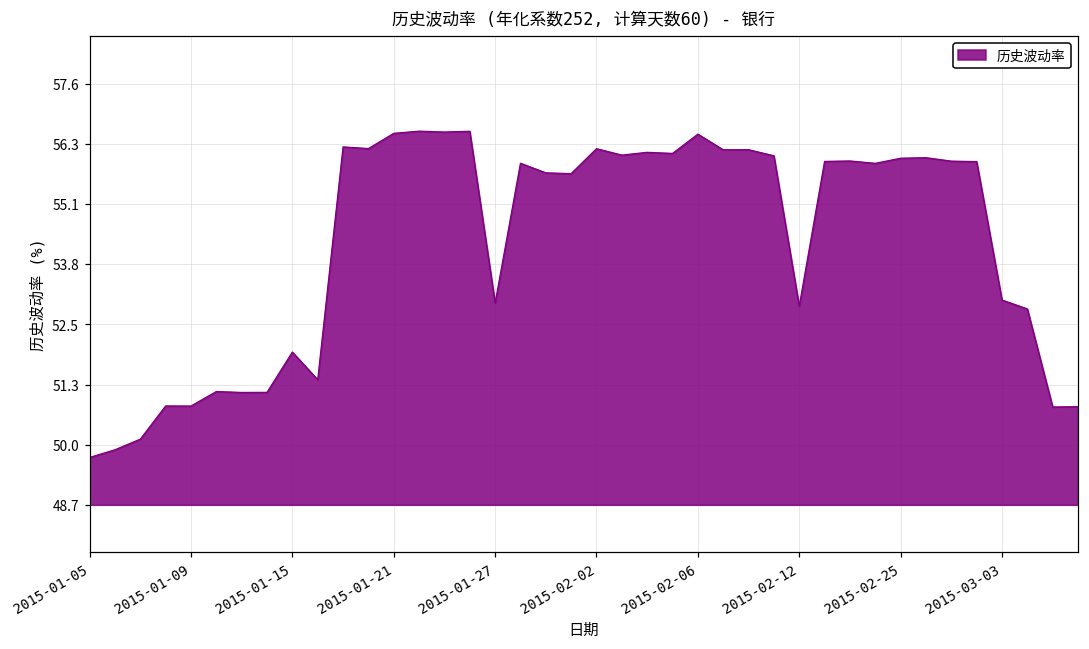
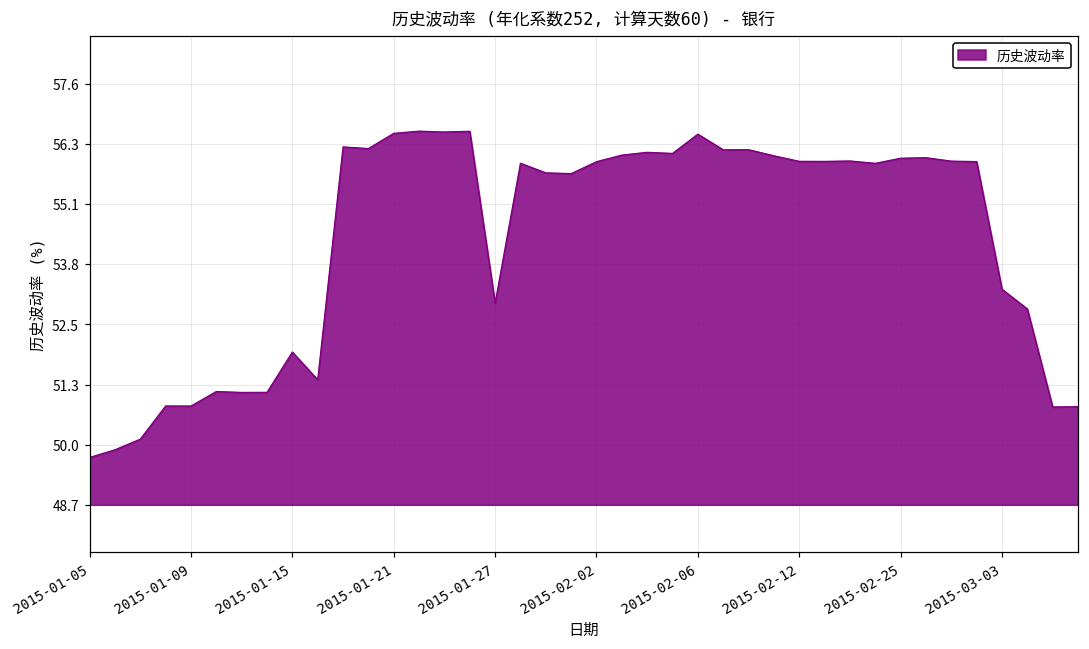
2015-02-02: 56.2 -> 56.0
2015-02-12: 52.9 -> 56.0
2015-03-03: 53.0 -> 53.3
